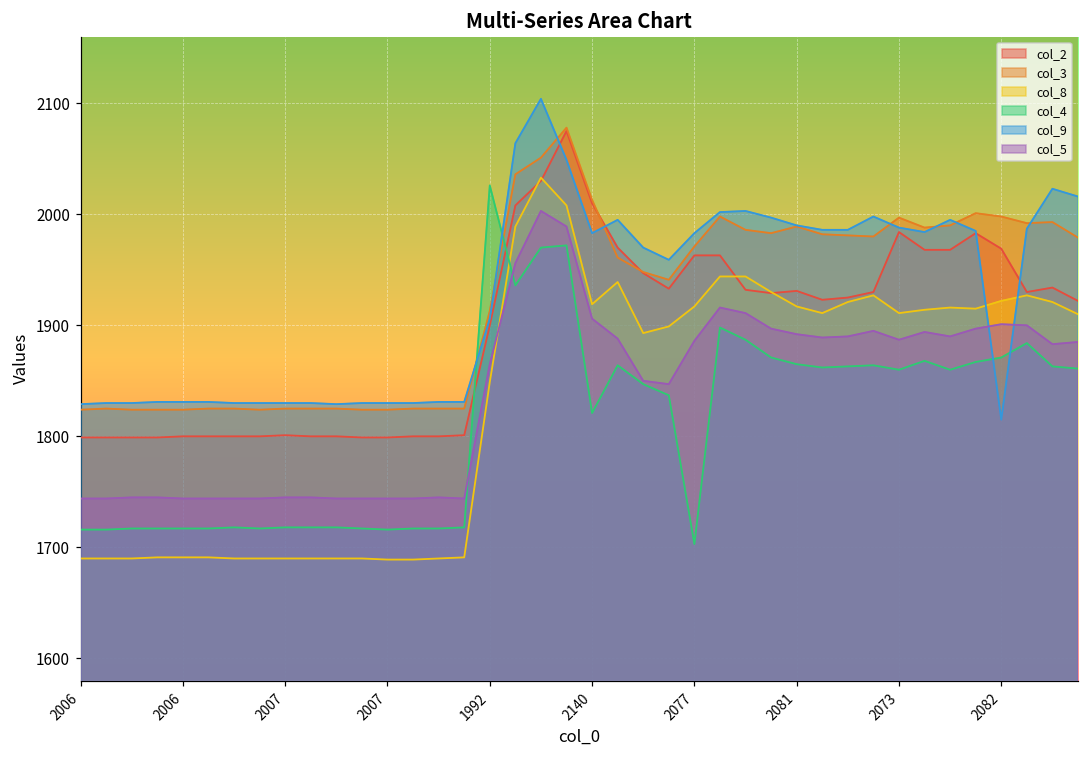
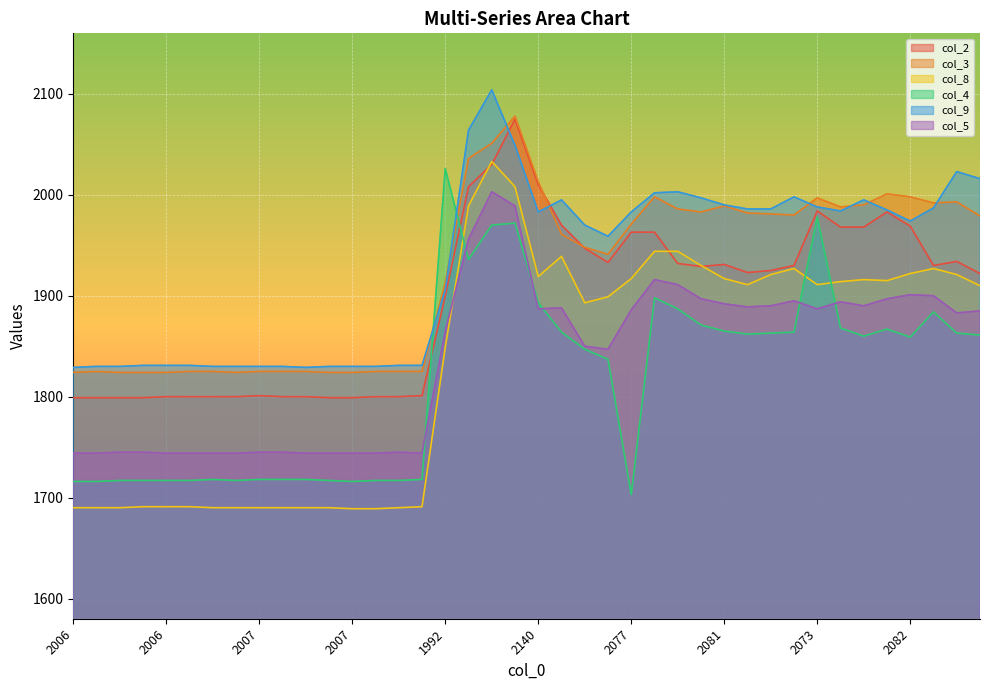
col_4, 2140: 1821 -> 1893
col_5, 2140: 1906 -> 1887
col_4, 2073: 1860 -> 1978
col_4, 2082: 1871 -> 1859
col_9, 2082: 1815 -> 1974
